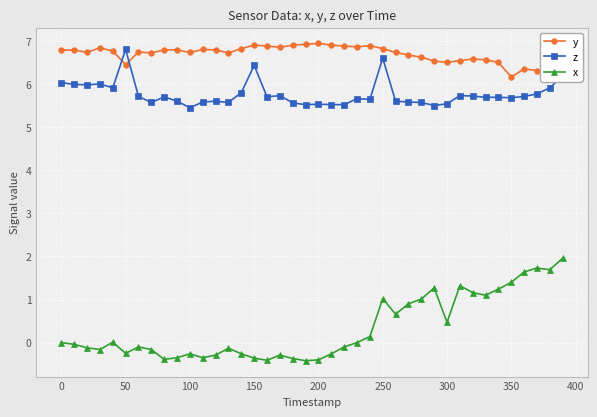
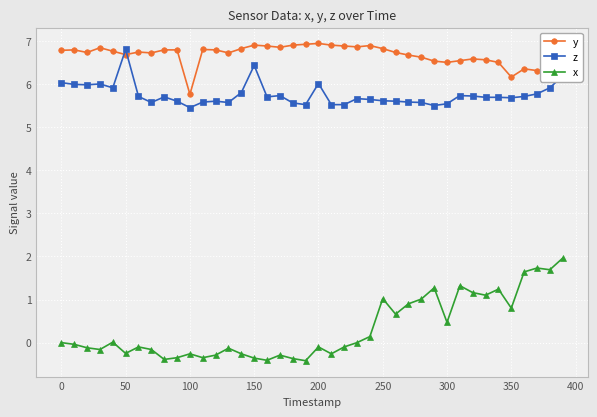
y, 50: 6.5 -> 6.7
y, 100: 6.7 -> 5.8
z, 200: 5.5 -> 6.0
x, 200: -0.4 -> -0.1
z, 250: 6.6 -> 5.6
x, 350: 1.4 -> 0.8
